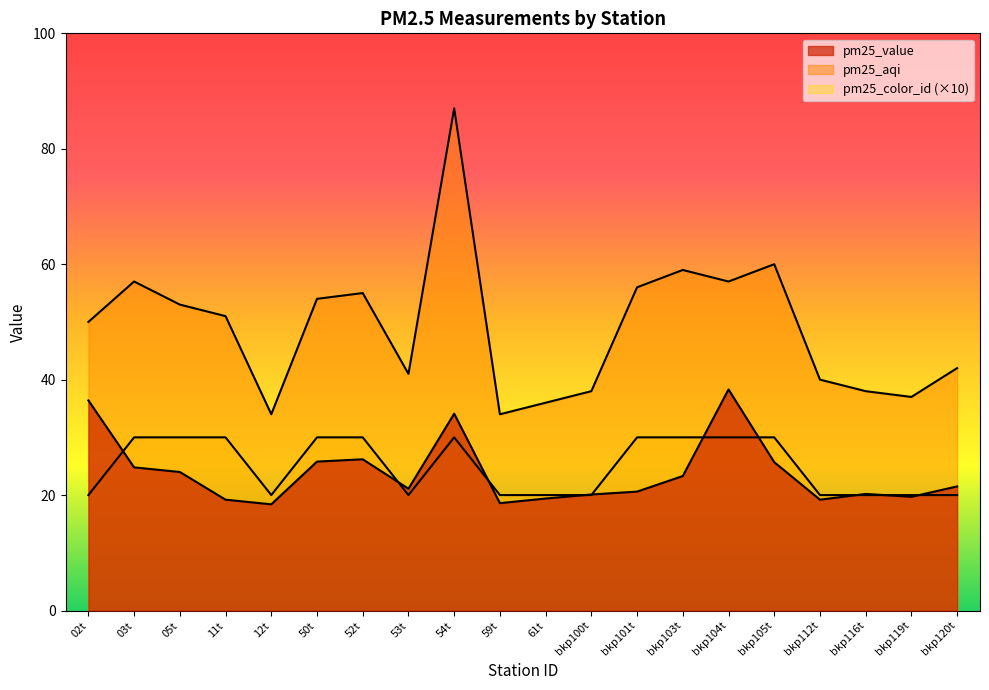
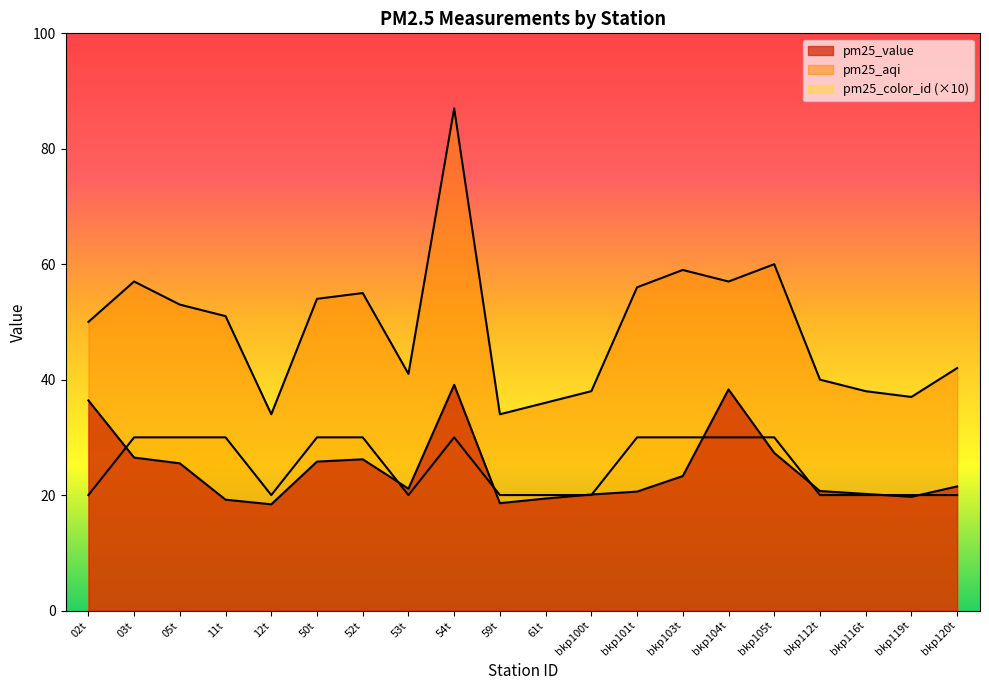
pm25_value, 03t: 25 -> 27
pm25_value, 05t: 24 -> 26
pm25_value, 54t: 34 -> 39
pm25_value, bkp105t: 26 -> 27
pm25_value, bkp112t: 19 -> 21
